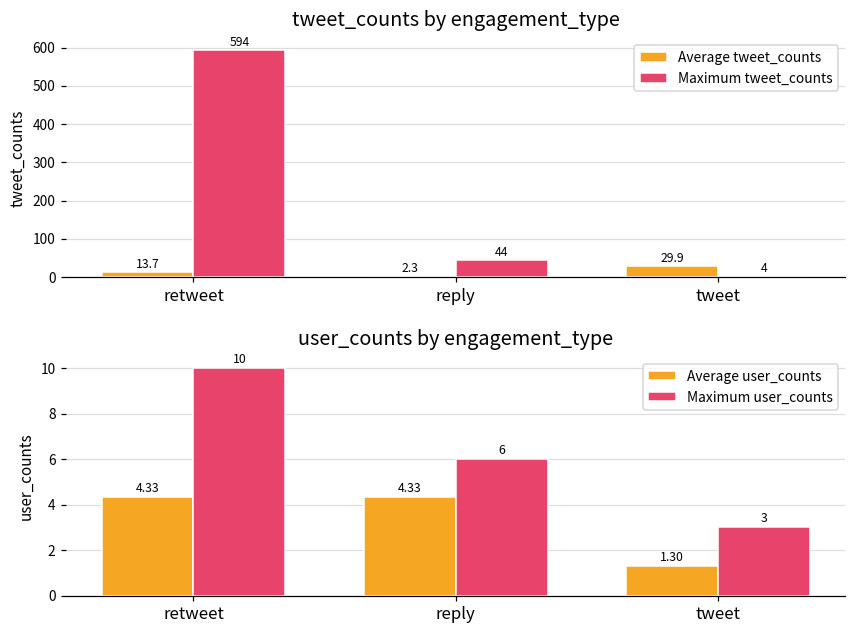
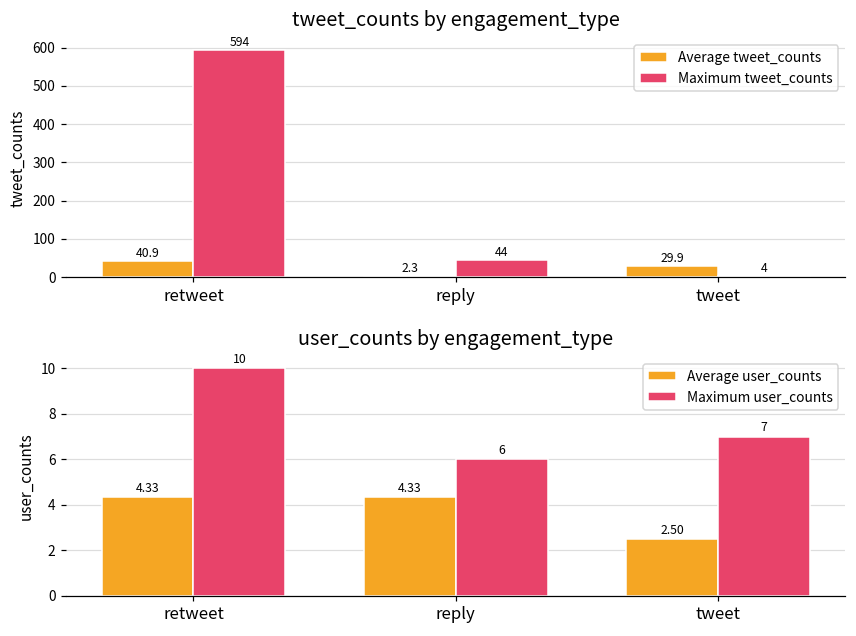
tweet_counts by engagement_type, Average tweet_counts, retweet: 13.7 -> 40.9
user_counts by engagement_type, Average user_counts, tweet: 1.30 -> 2.50
user_counts by engagement_type, Maximum user_counts, tweet: 3 -> 7
